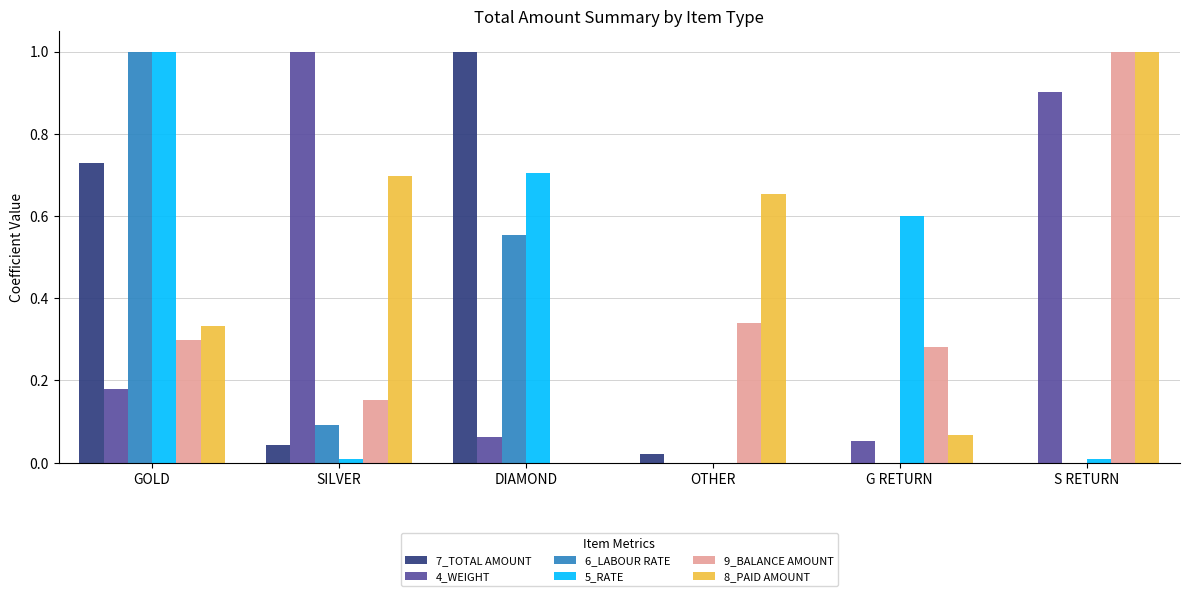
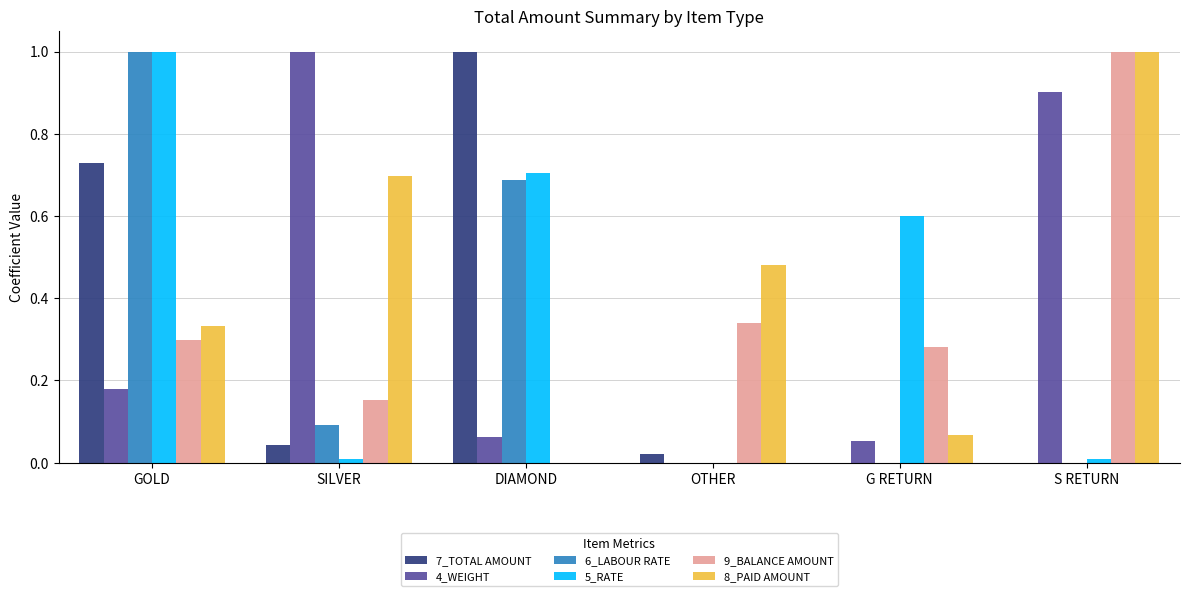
6_LABOUR RATE, DIAMOND: 0.55 -> 0.69
8_PAID AMOUNT, OTHER: 0.65 -> 0.48
